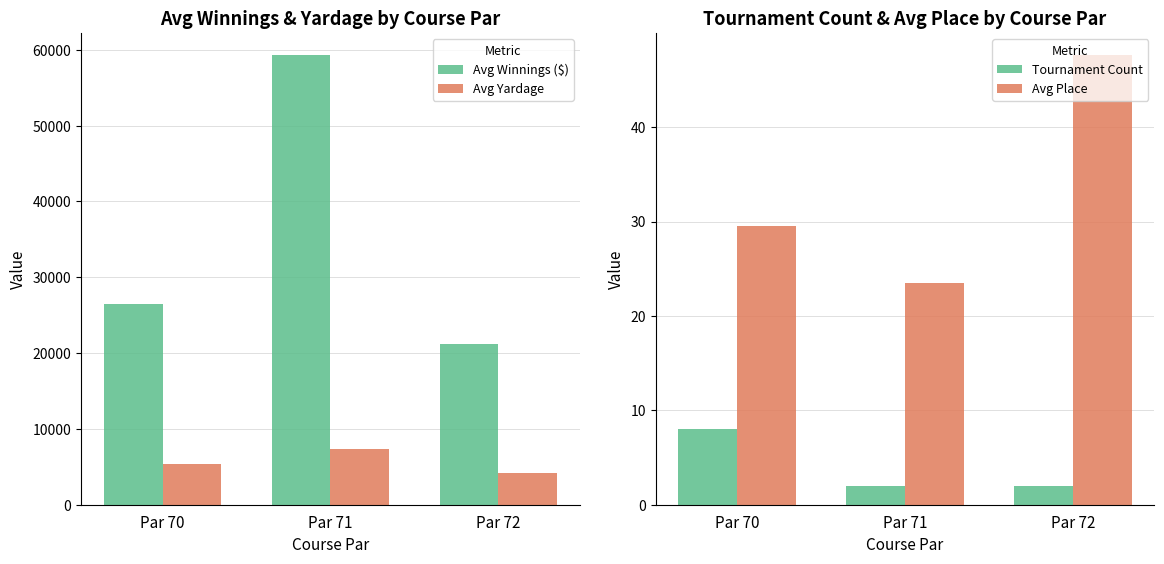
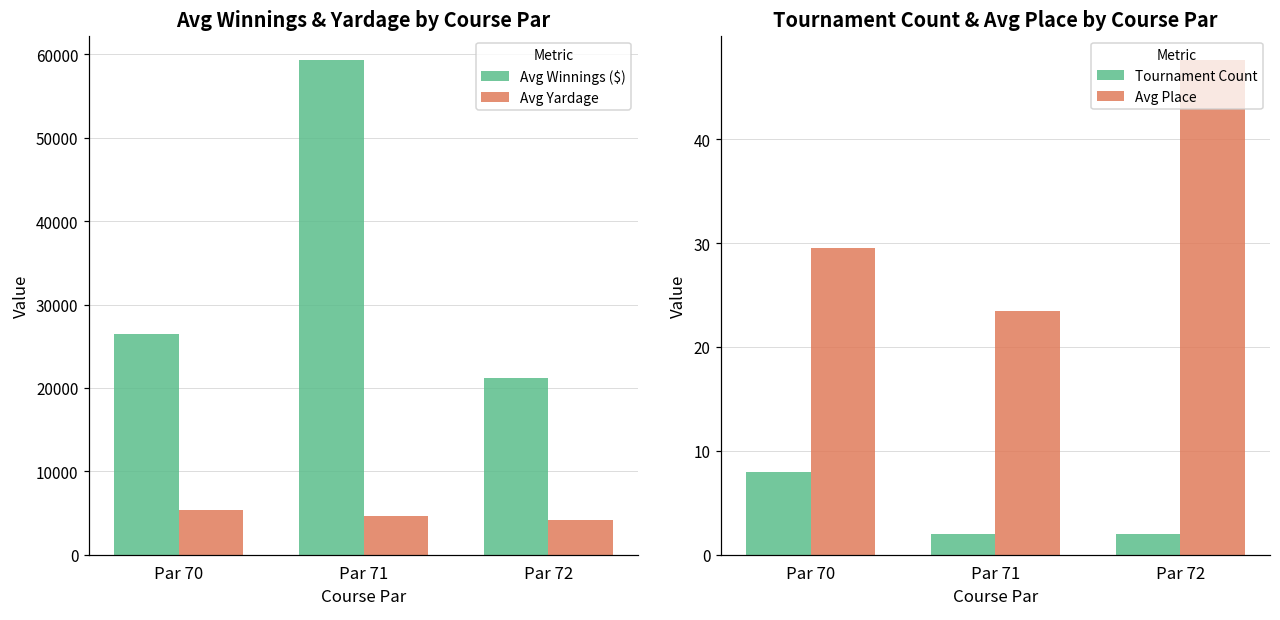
Avg Winnings & Yardage by Course Par, Avg Yardage, Par 71: 7000 -> 5000
